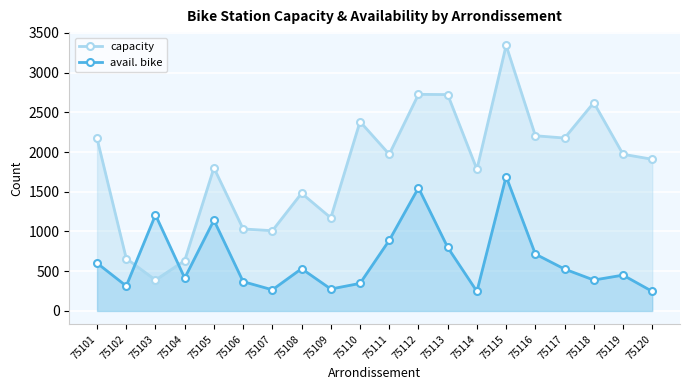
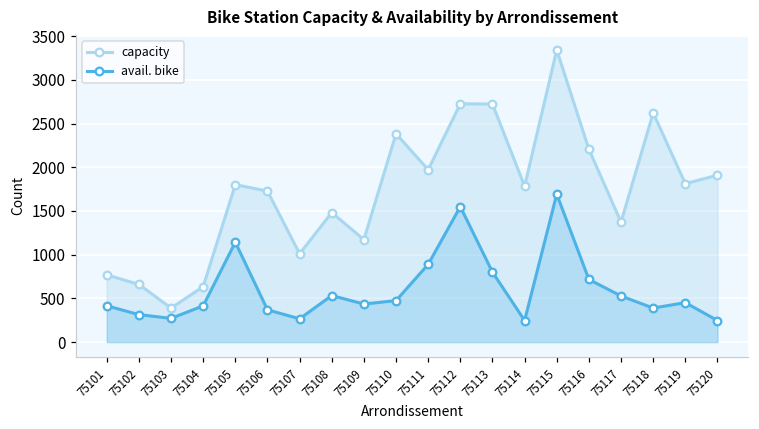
capacity, 75101: 2200 -> 800
avail. bike, 75101: 600 -> 400
avail. bike, 75103: 1200 -> 300
capacity, 75106: 1000 -> 1700
avail. bike, 75109: 300 -> 400
avail. bike, 75110: 300 -> 500
capacity, 75117: 2200 -> 1400
capacity, 75119: 2000 -> 1800
